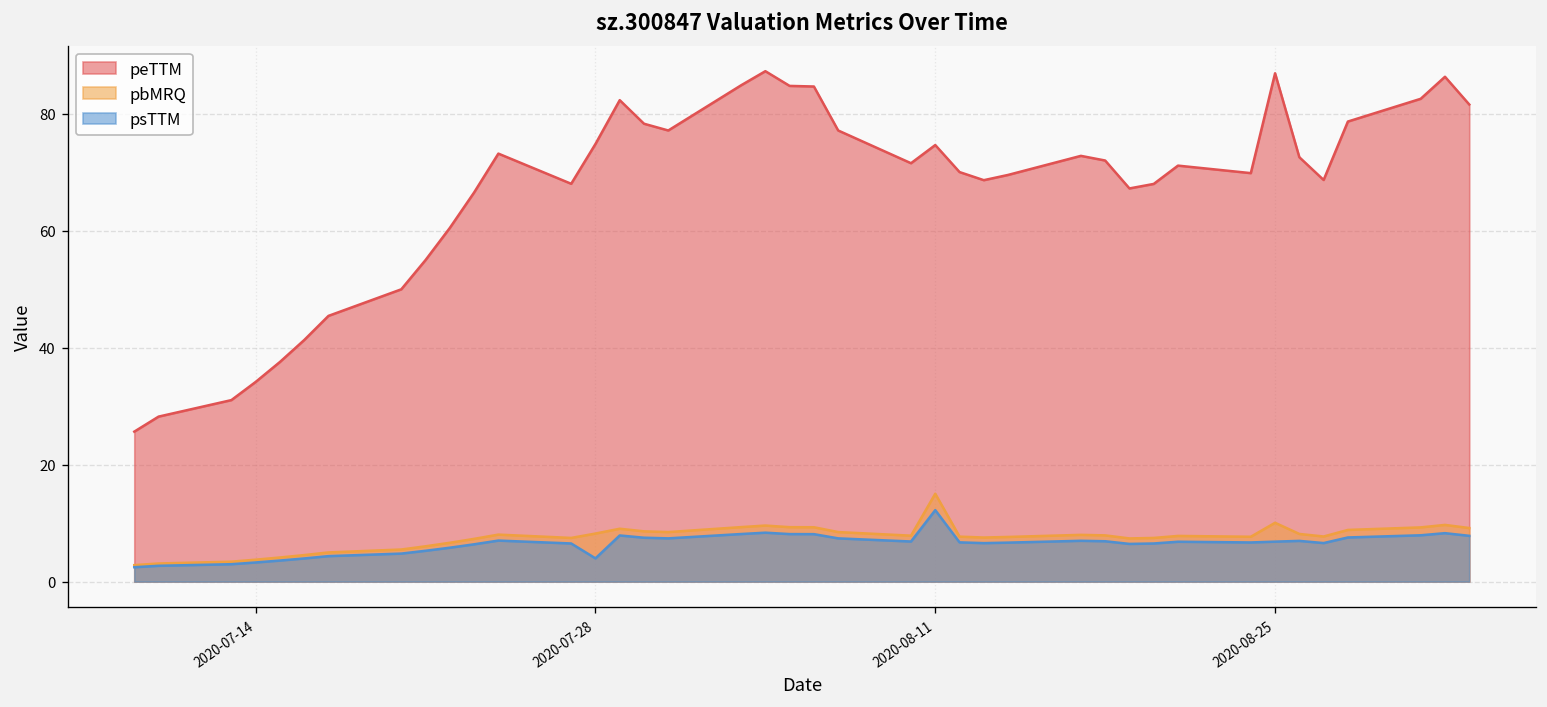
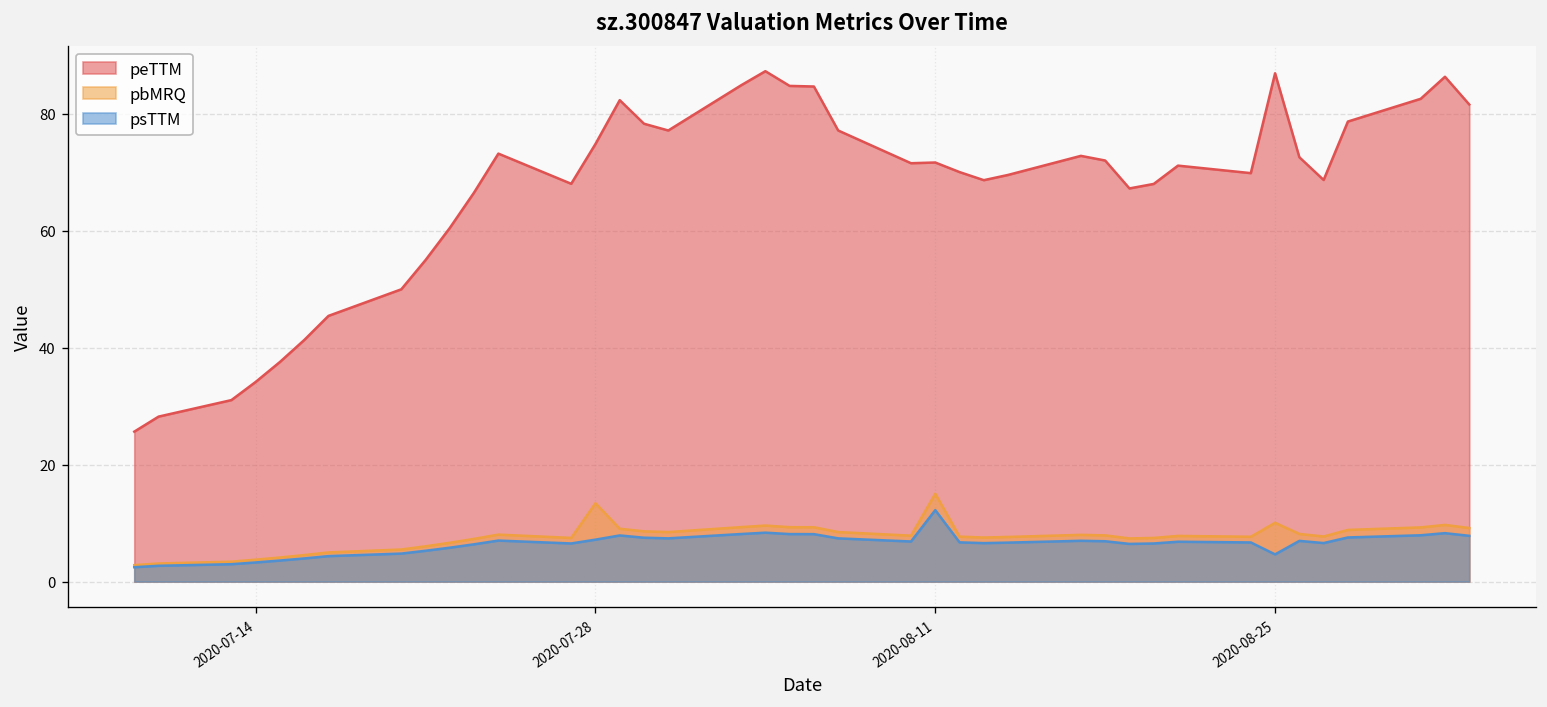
pbMRQ, 2020-07-28: 8 -> 13
psTTM, 2020-07-28: 4 -> 7
peTTM, 2020-08-11: 75 -> 72
psTTM, 2020-08-25: 7 -> 5
